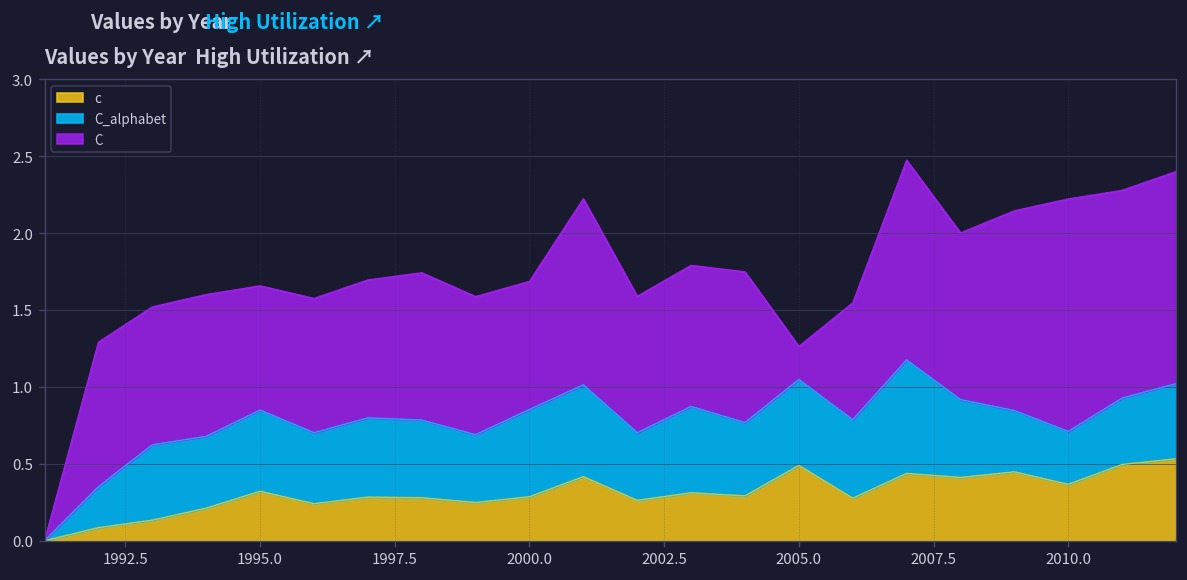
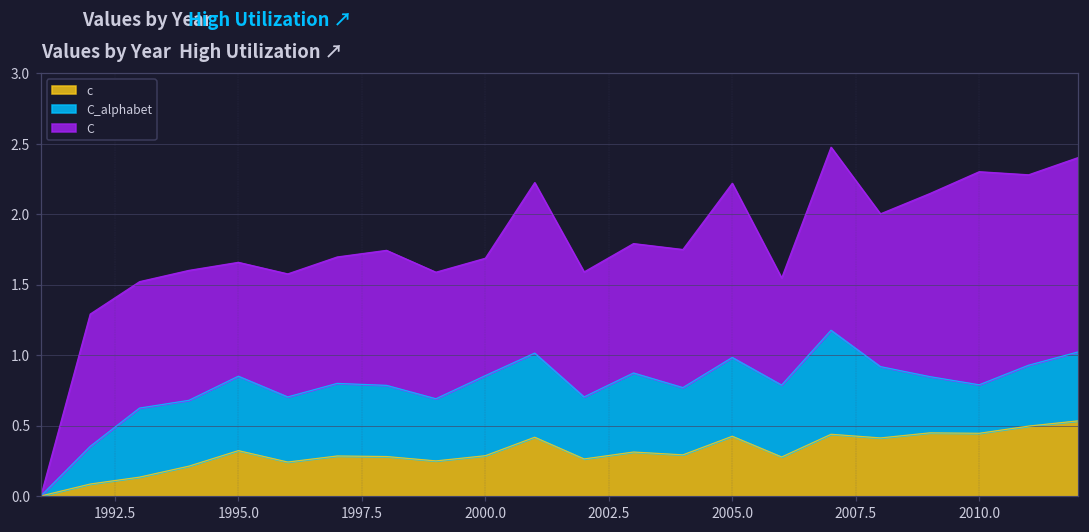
c, 2005.0: 0.49 -> 0.42
C, 2005.0: 0.22 -> 1.24
c, 2010.0: 0.37 -> 0.45
